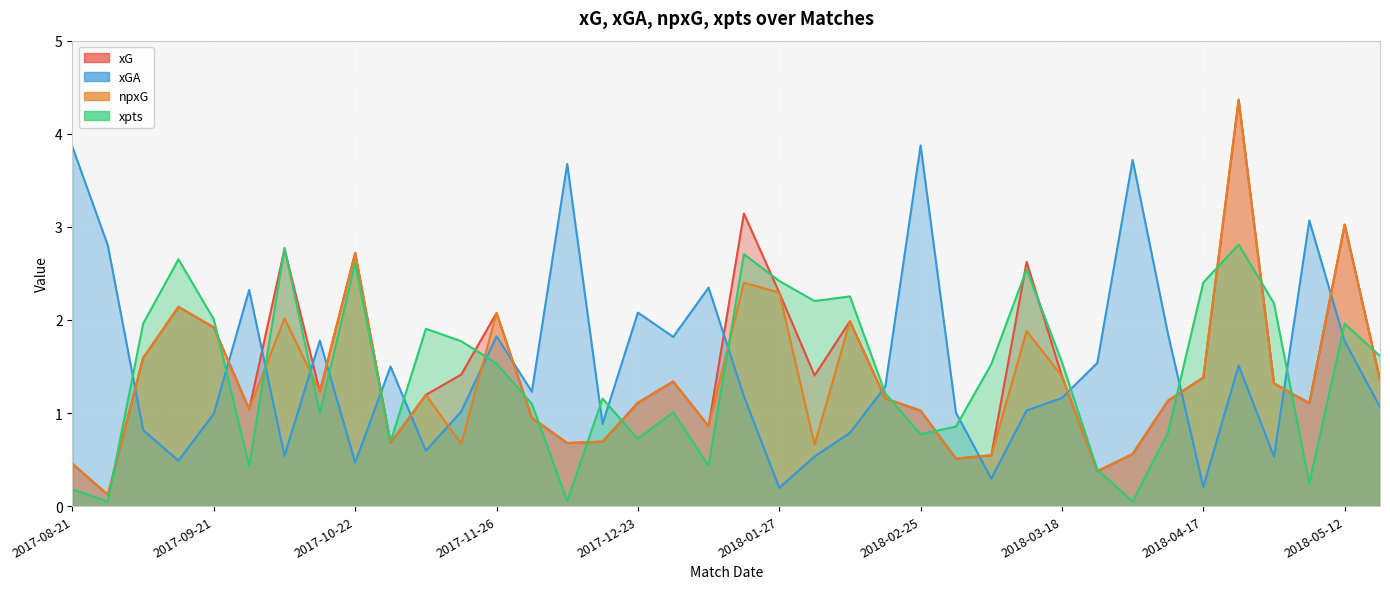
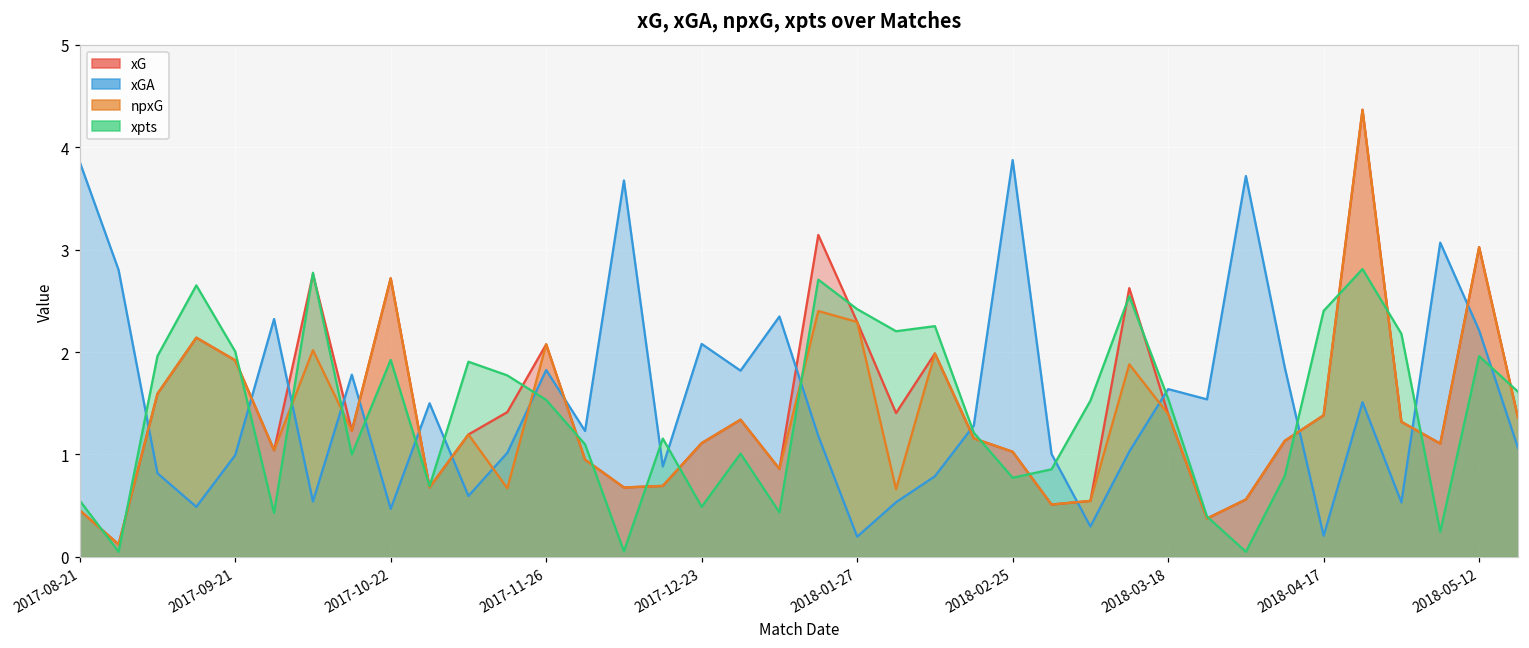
xpts, 2017-08-21: 0.2 -> 0.5
xpts, 2017-10-22: 2.6 -> 1.9
xpts, 2017-12-23: 0.7 -> 0.5
xGA, 2018-03-18: 1.2 -> 1.6
xGA, 2018-05-12: 1.8 -> 2.2
